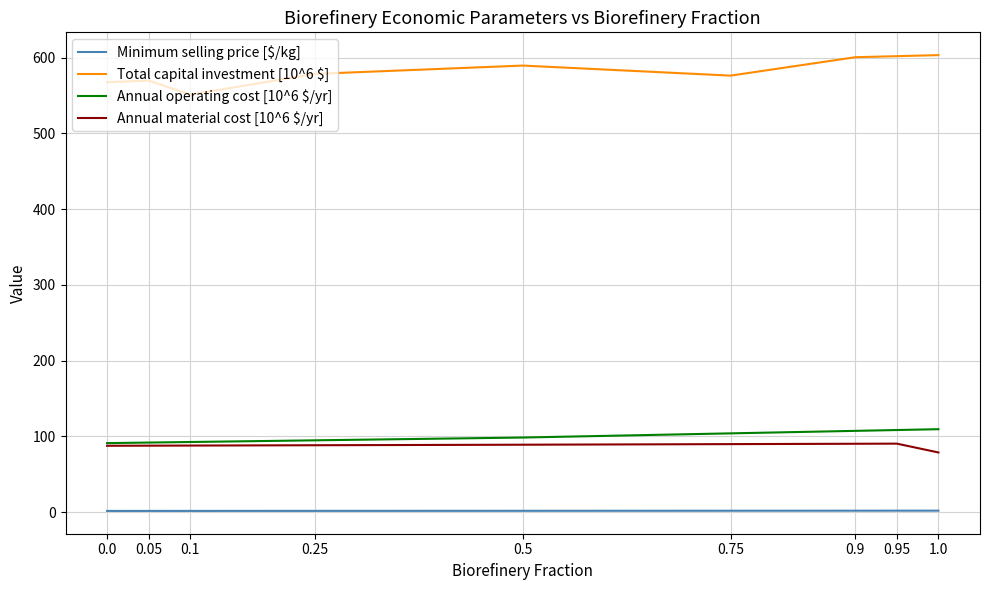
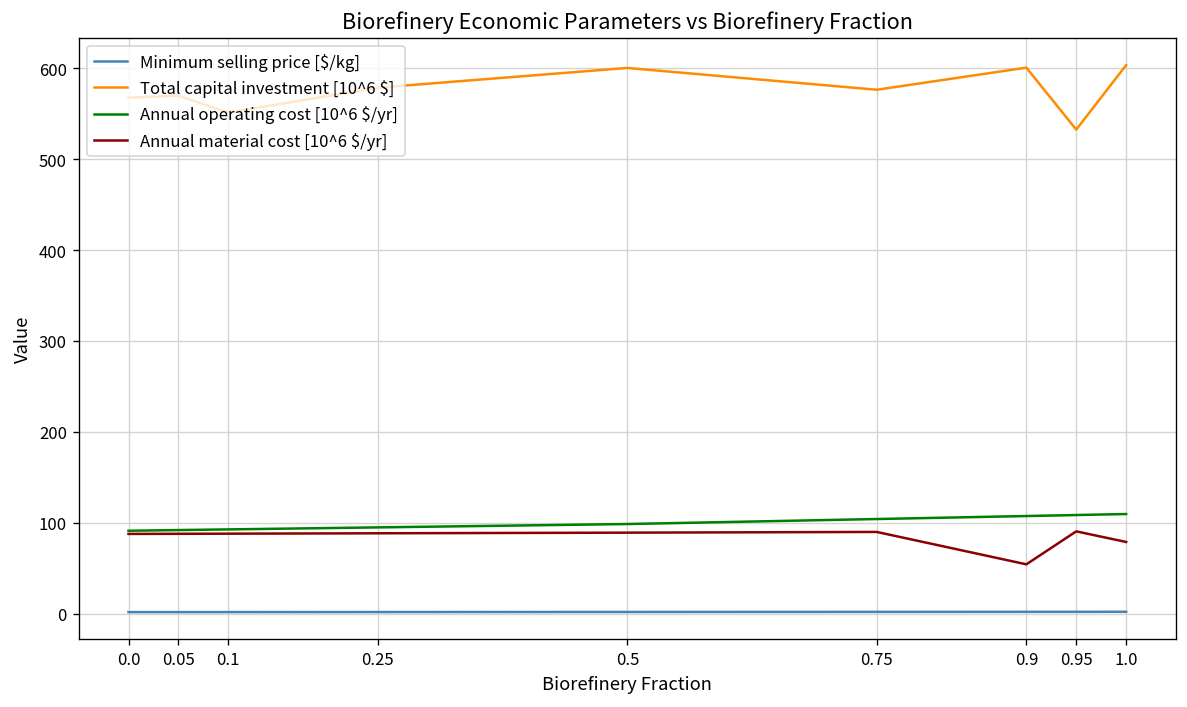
Total capital investment [10^6 $], 0.5: 590 -> 600
Annual material cost [10^6 $/yr], 0.9: 90 -> 50
Total capital investment [10^6 $], 0.95: 600 -> 530
